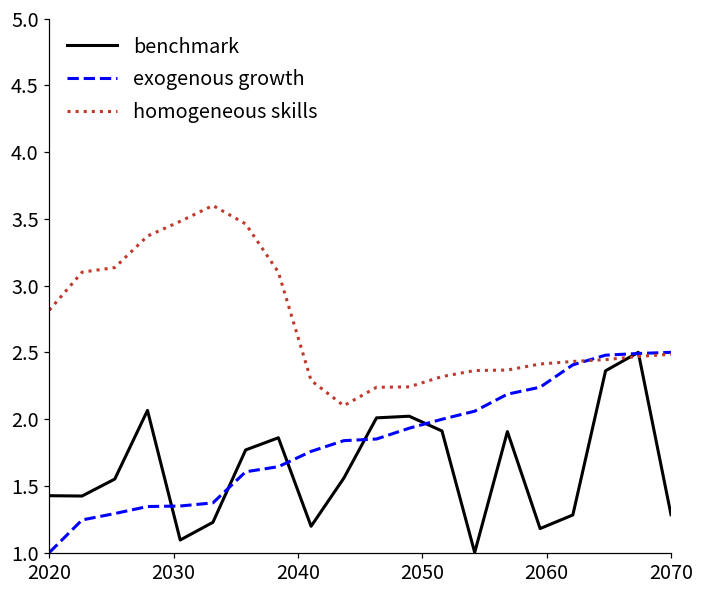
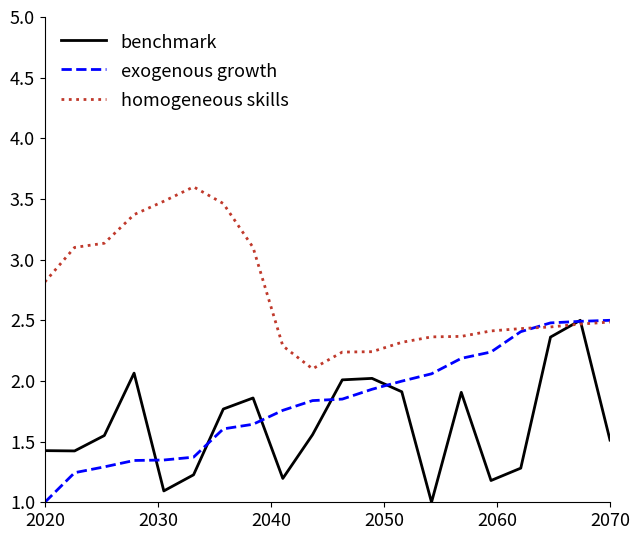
benchmark, 2070: 1.28 -> 1.51
